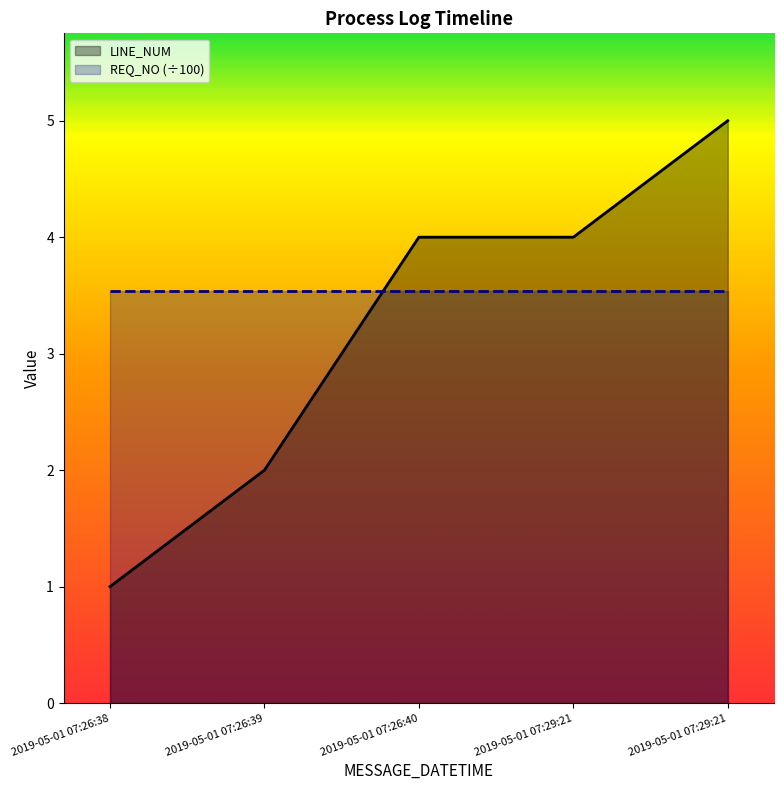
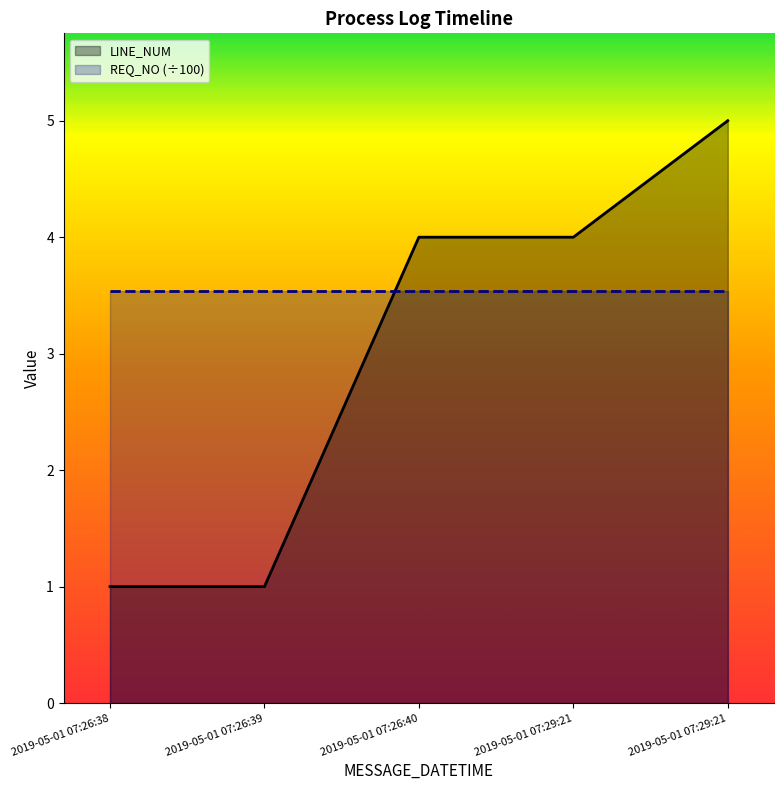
LINE_NUM, 2019-05-01 07:26:39: 2 -> 1
